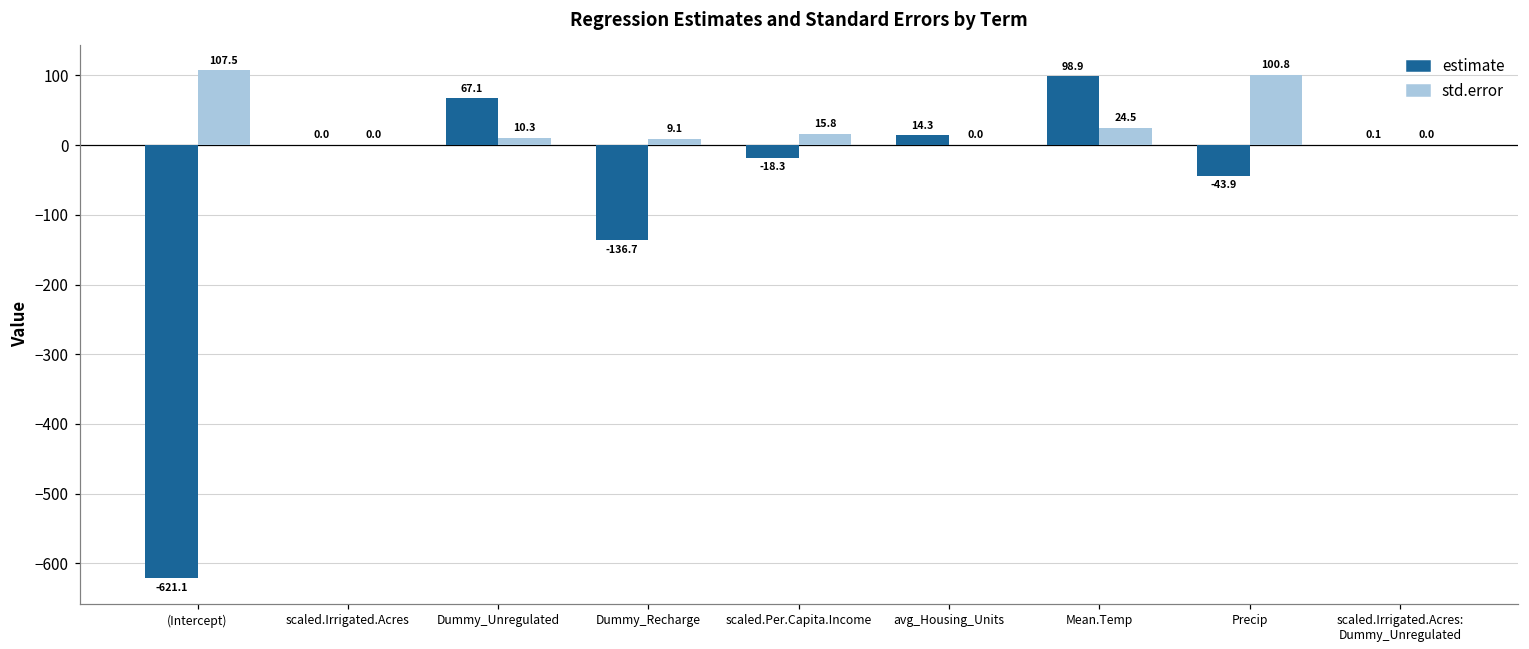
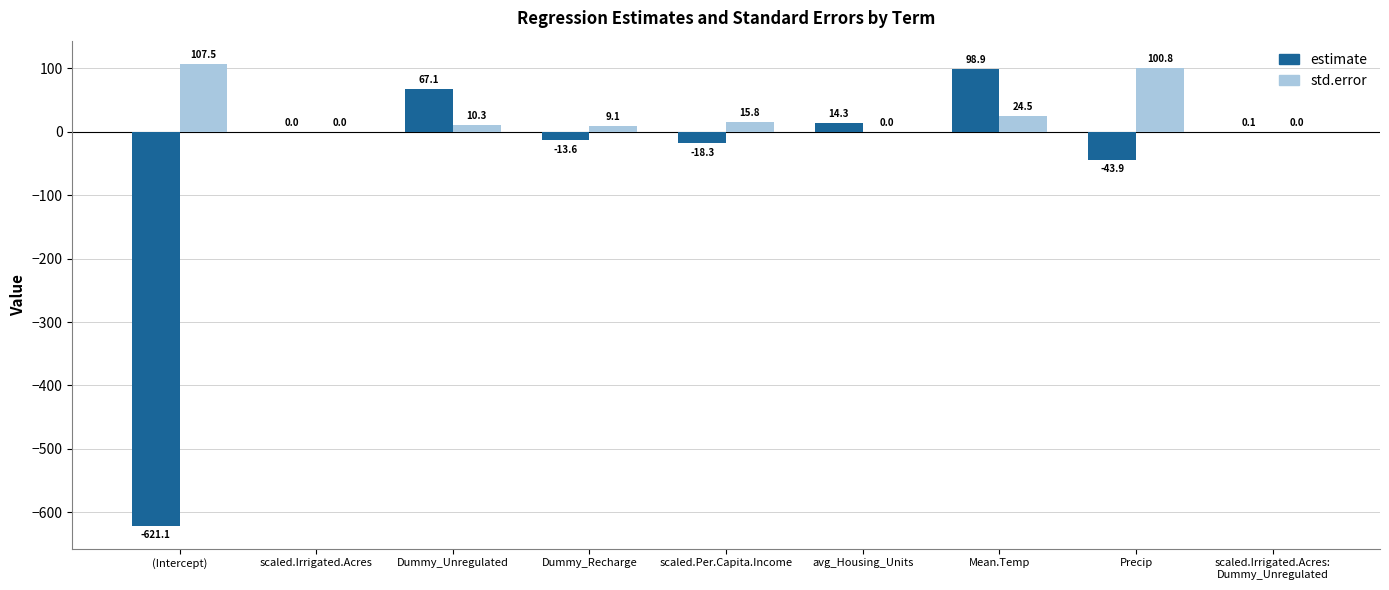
estimate, Dummy_Recharge: -136.7 -> -13.6
